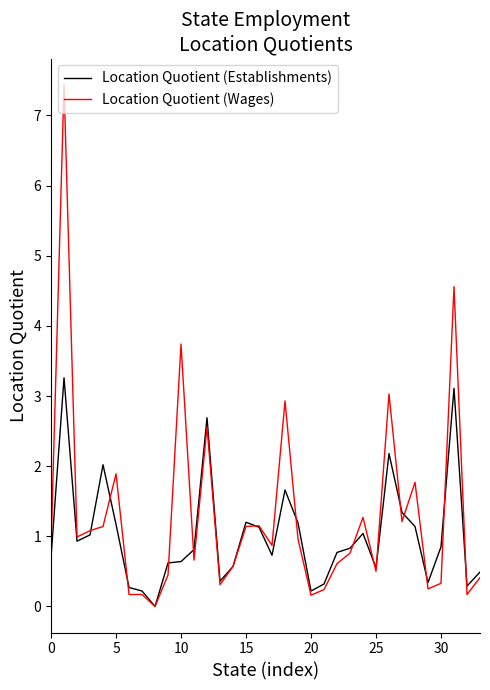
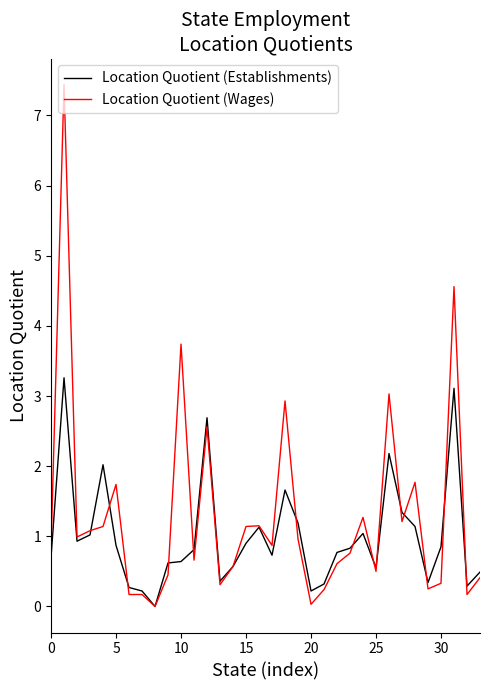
Location Quotient (Establishments), 5: 1.2 -> 0.9
Location Quotient (Wages), 5: 1.9 -> 1.7
Location Quotient (Establishments), 15: 1.2 -> 0.9
Location Quotient (Wages), 20: 0.2 -> 0.0
